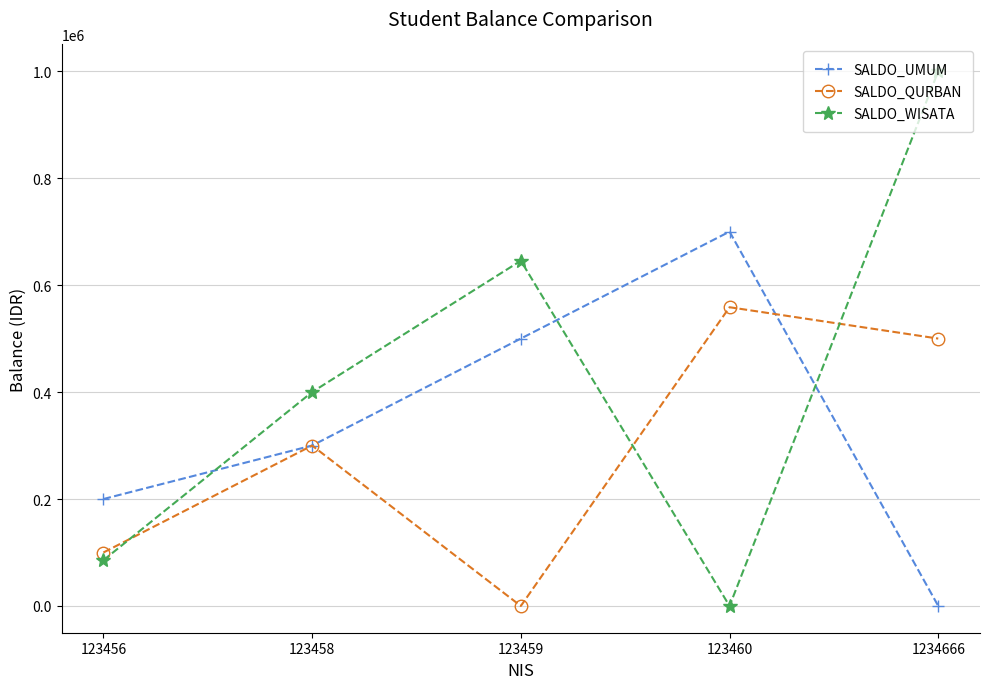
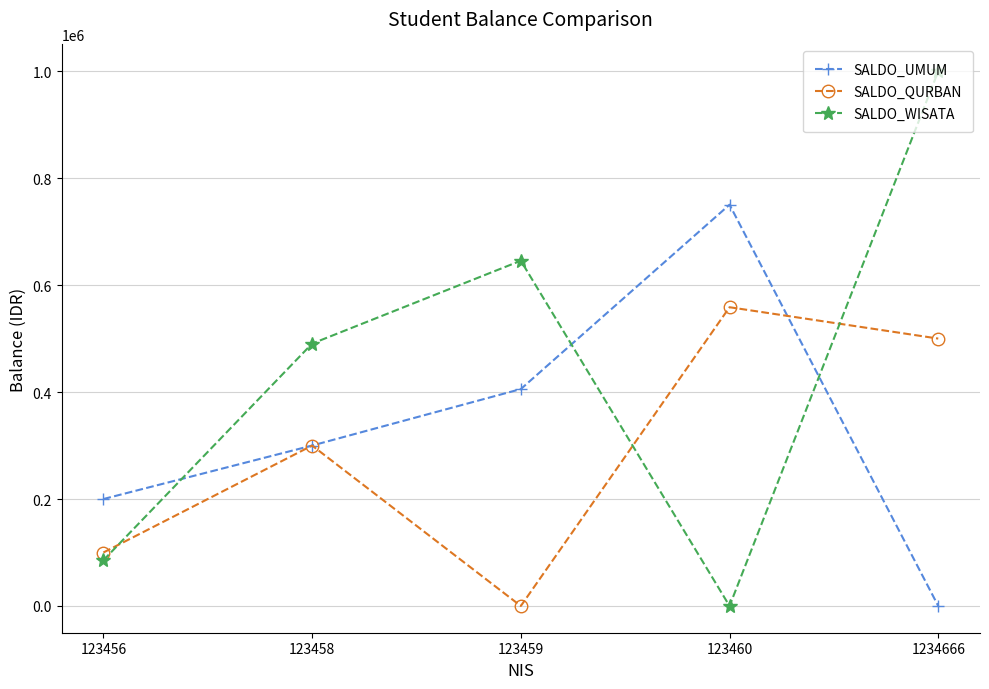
SALDO_WISATA, 123458: 400000 -> 490000
SALDO_UMUM, 123459: 500000 -> 410000
SALDO_UMUM, 123460: 700000 -> 750000
